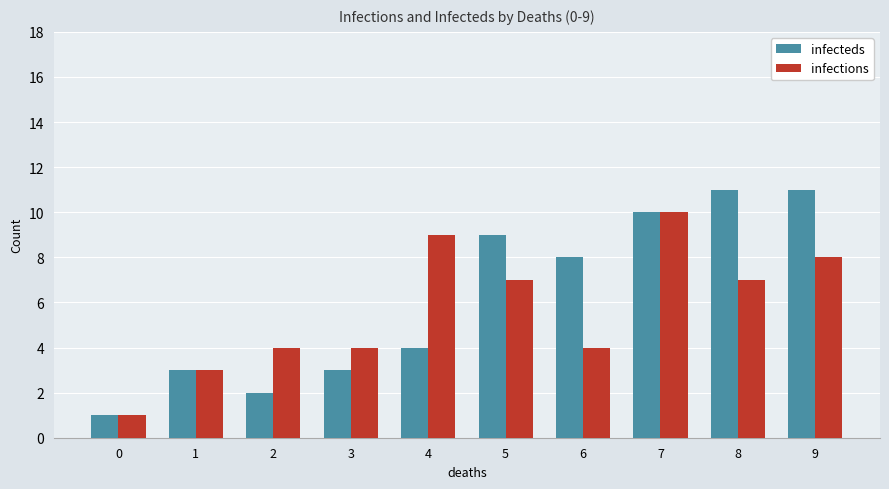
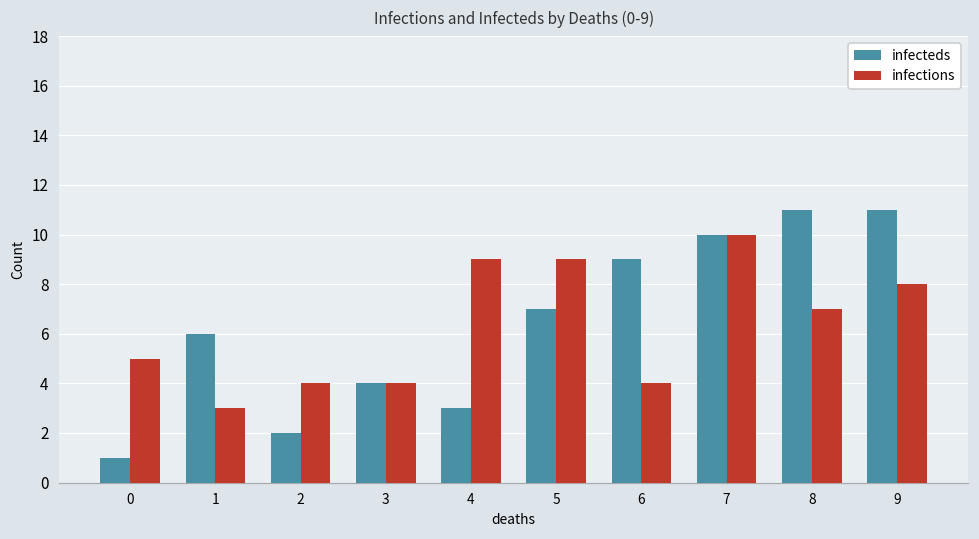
infections, 0: 1 -> 5
infecteds, 1: 3 -> 6
infecteds, 3: 3 -> 4
infecteds, 4: 4 -> 3
infecteds, 5: 9 -> 7
infections, 5: 7 -> 9
infecteds, 6: 8 -> 9
